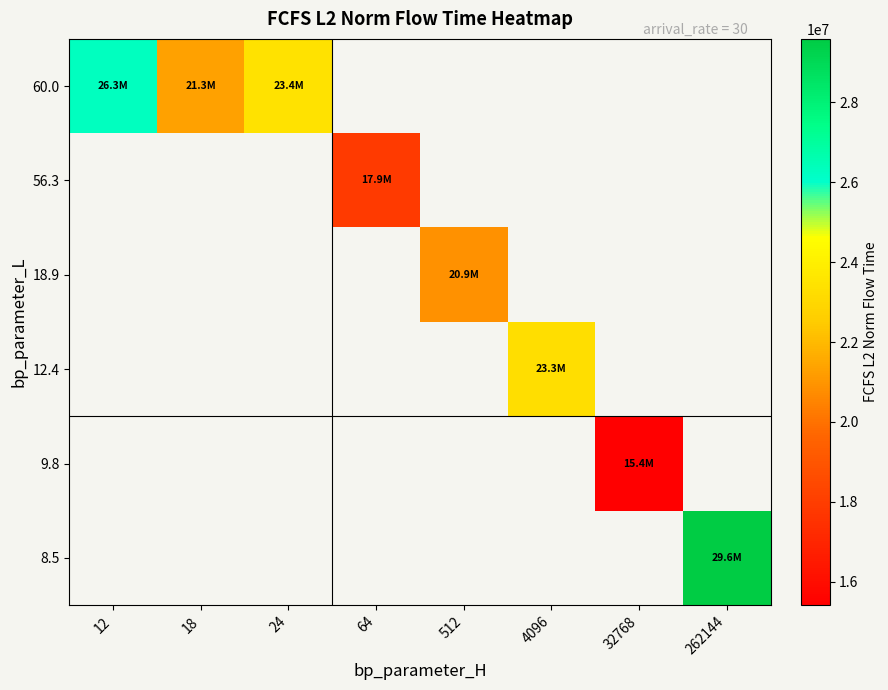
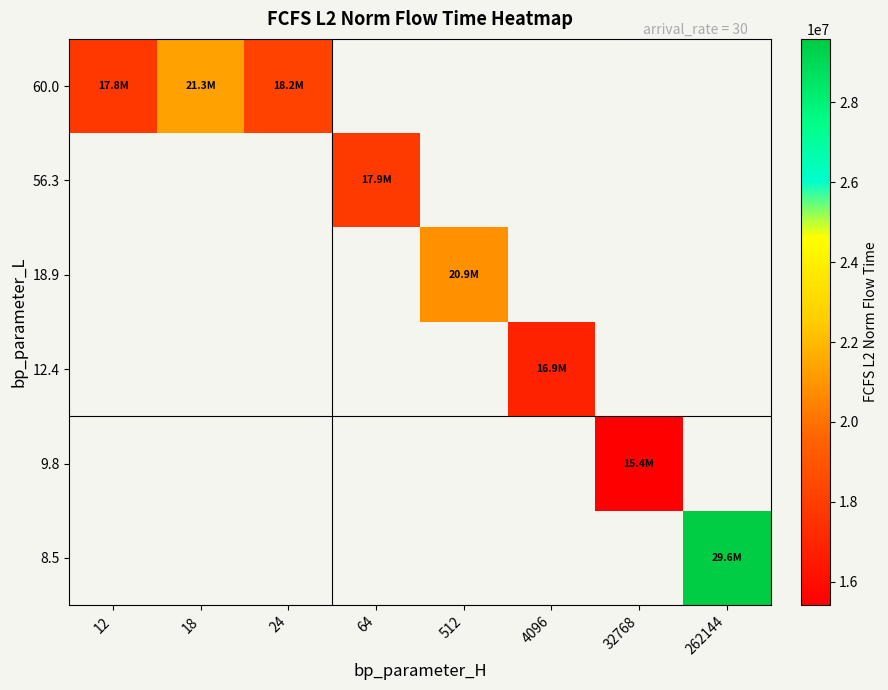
60.0, 12: 26.3M -> 17.8M
60.0, 24: 23.4M -> 18.2M
12.4, 4096: 23.3M -> 16.9M
